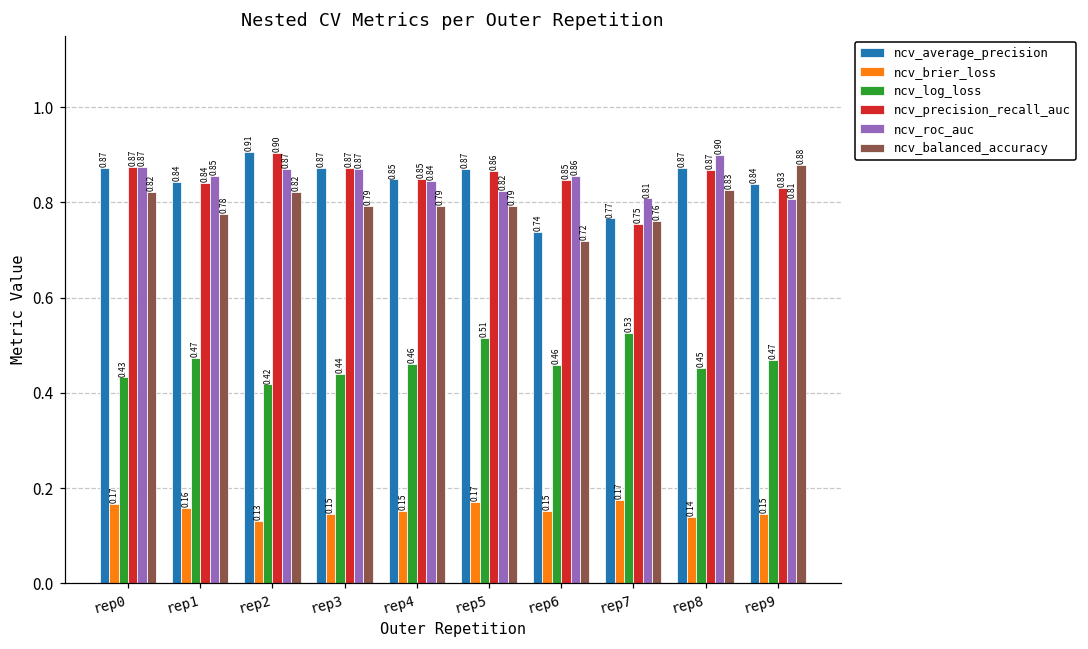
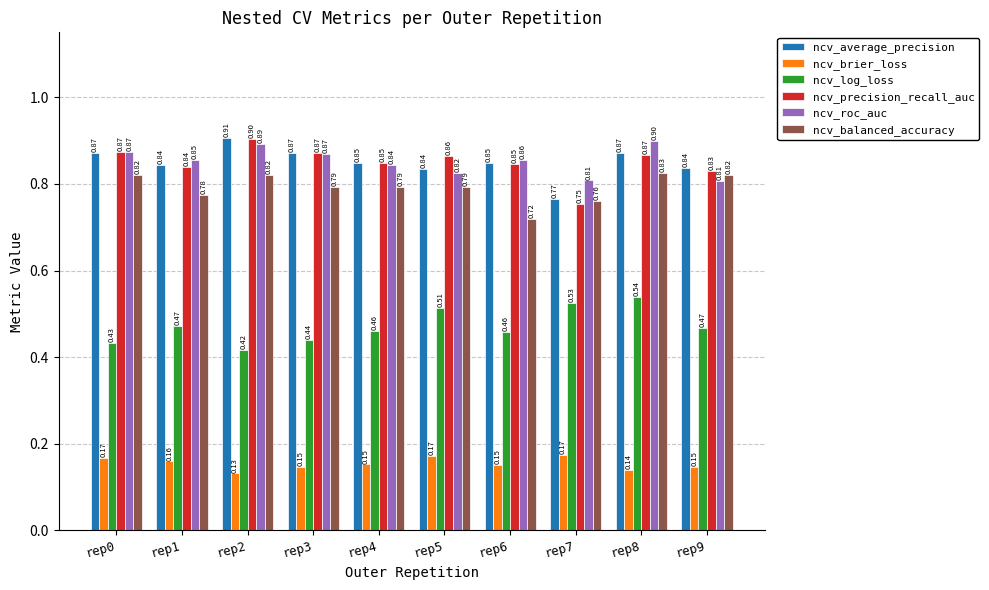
ncv_roc_auc, rep2: 0.87 -> 0.89
ncv_average_precision, rep5: 0.87 -> 0.84
ncv_average_precision, rep6: 0.74 -> 0.85
ncv_log_loss, rep8: 0.45 -> 0.54
ncv_balanced_accuracy, rep9: 0.88 -> 0.82
